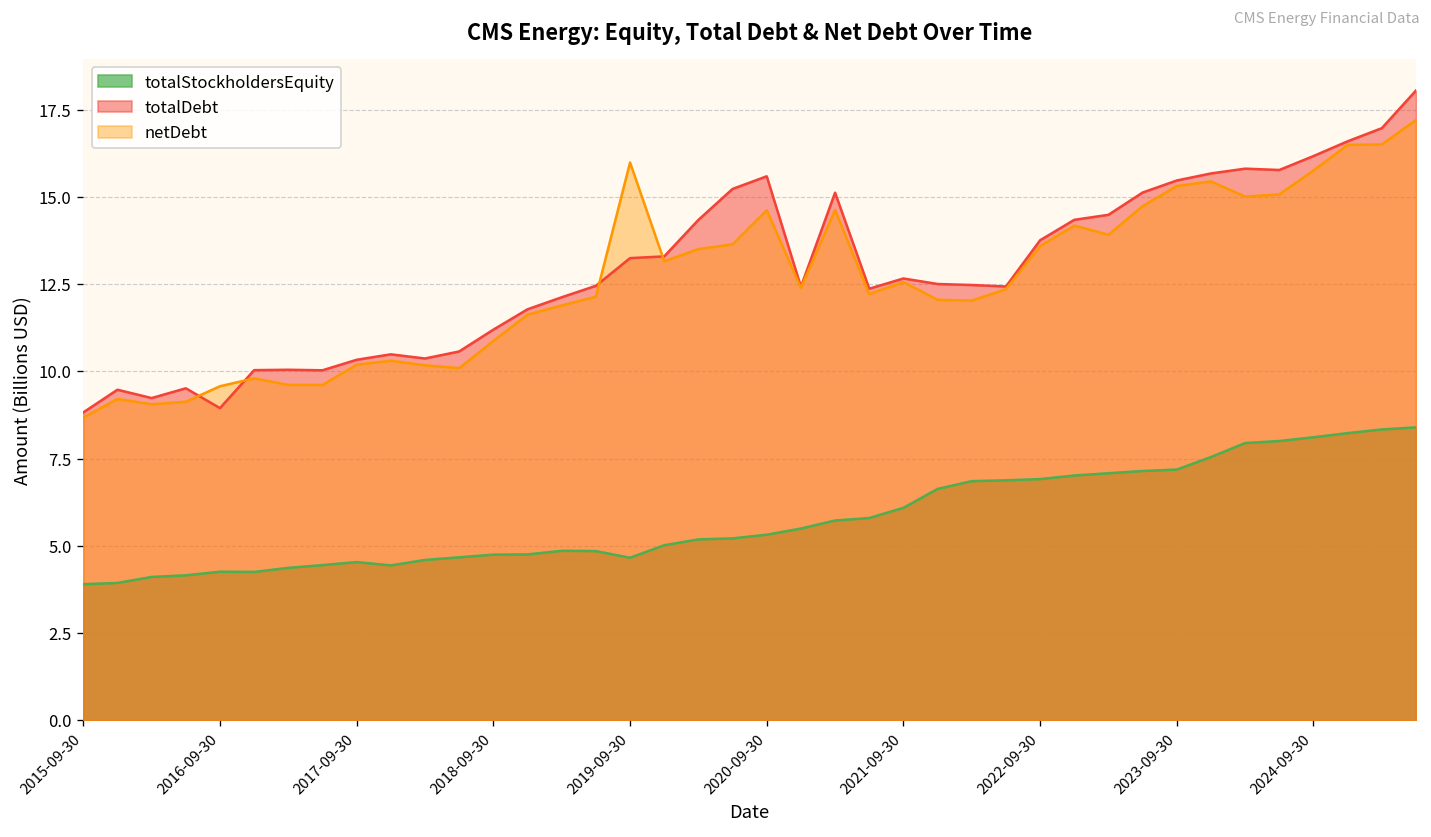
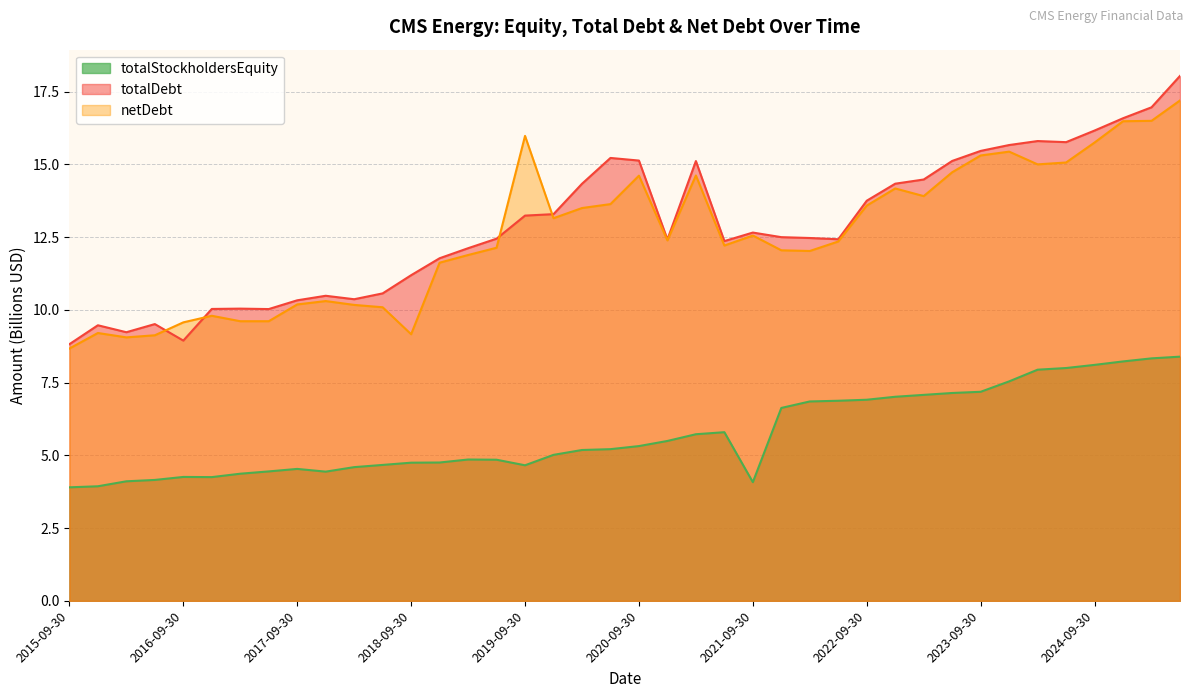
netDebt, 2018-09-30: 10.9 -> 9.2
totalDebt, 2020-09-30: 15.6 -> 15.1
totalStockholdersEquity, 2021-09-30: 6.1 -> 4.1
